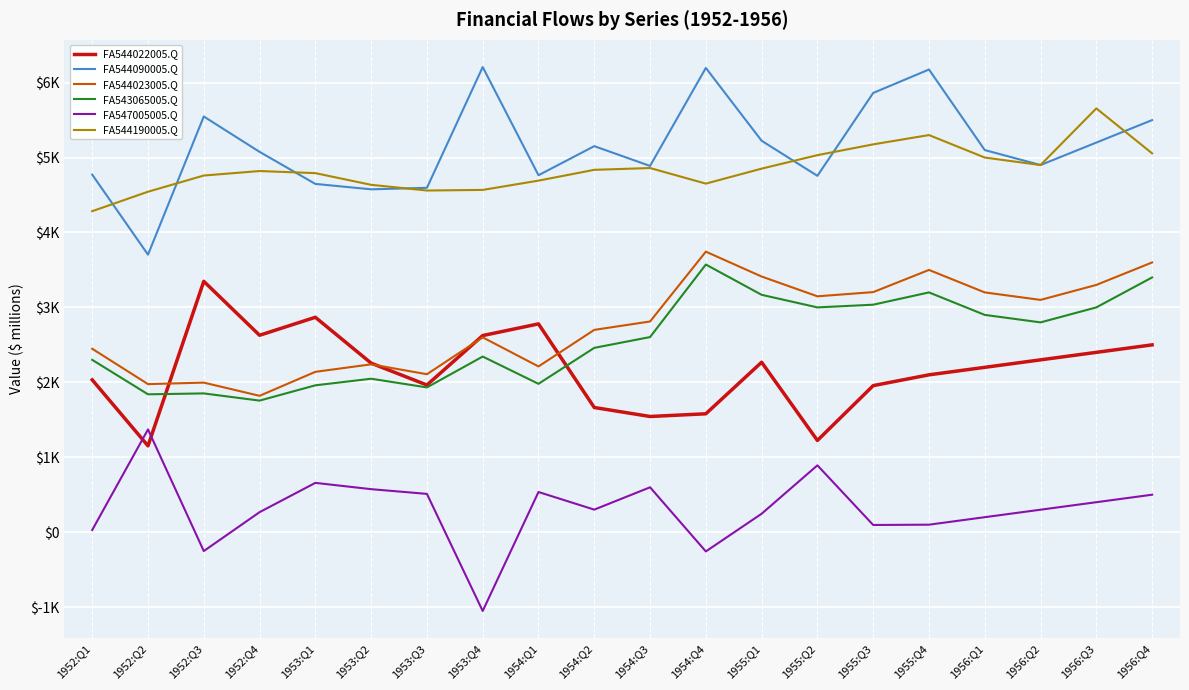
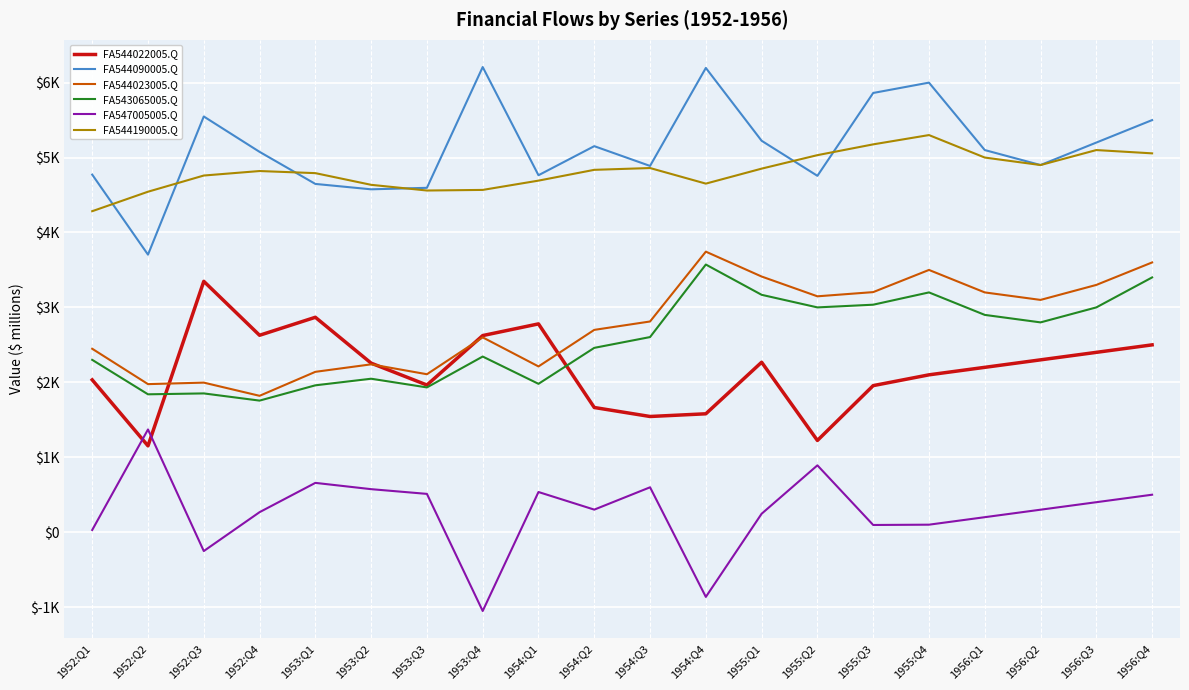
FA547005005.Q, 1954:Q4: $-300 -> $-900
FA544090005.Q, 1955:Q4: $6200 -> $6000
FA544190005.Q, 1956:Q3: $5700 -> $5100
